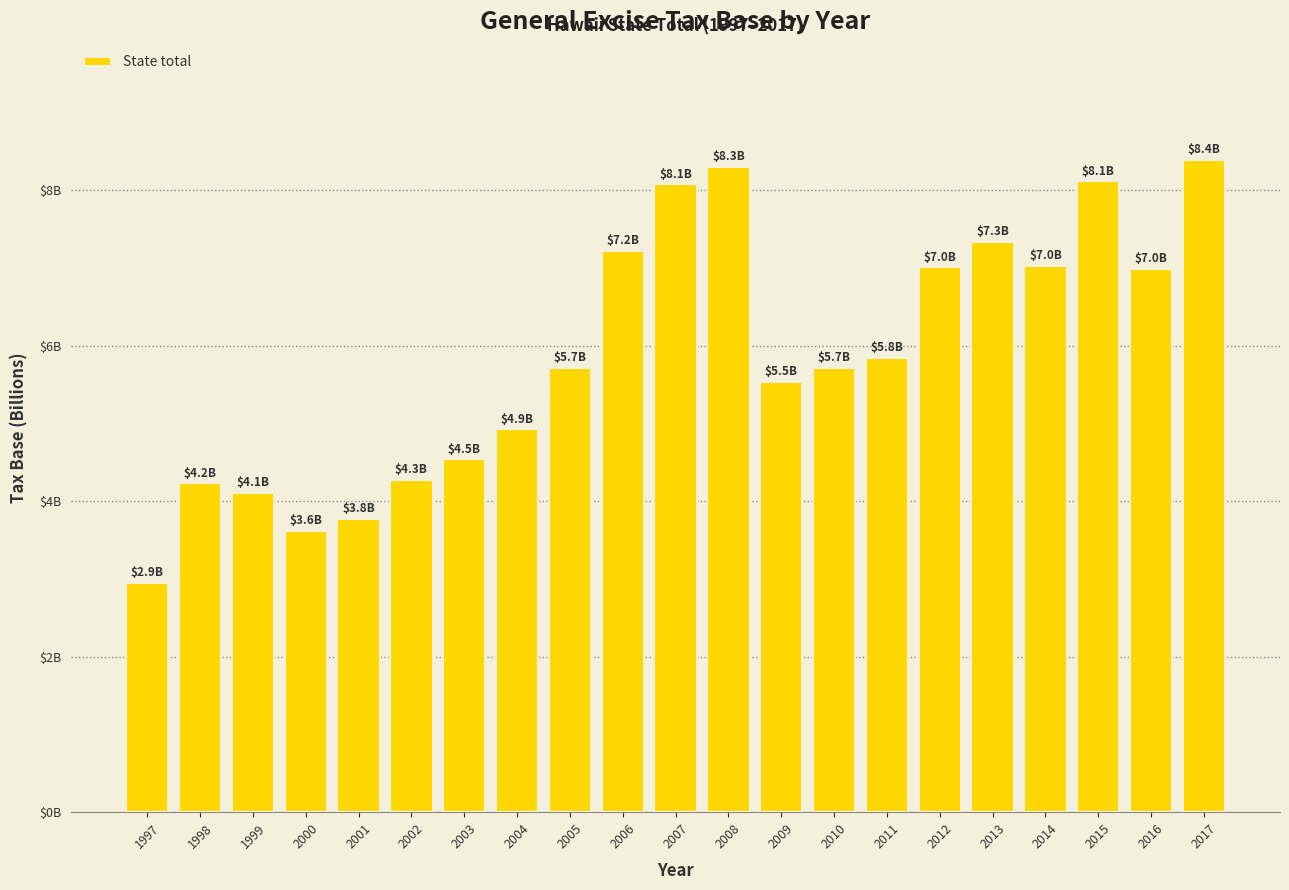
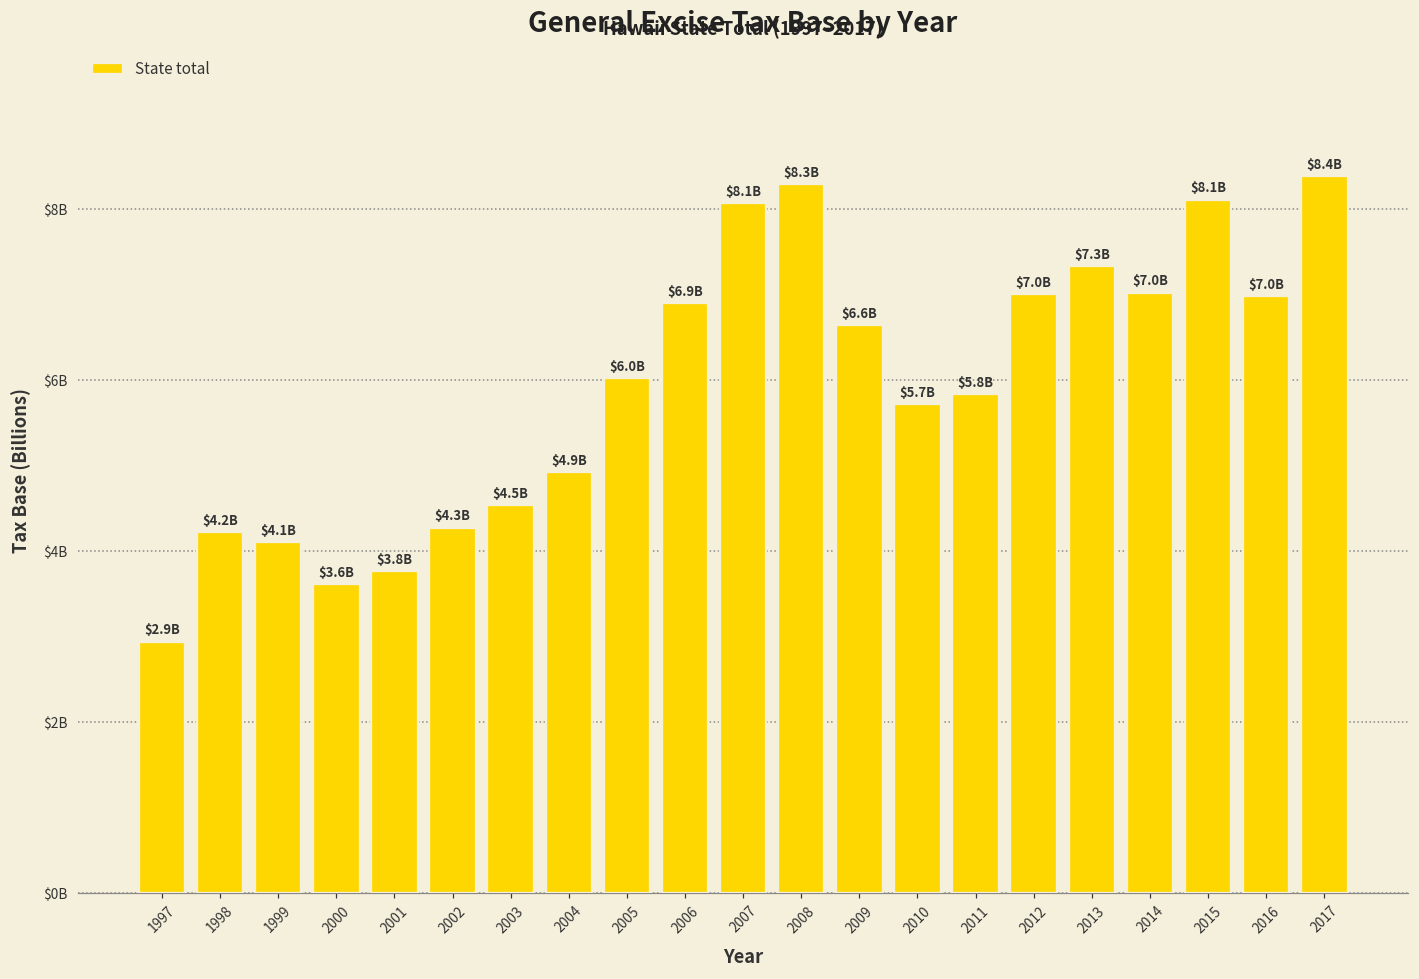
2005: $5.7B -> $6.0B
2006: $7.2B -> $6.9B
2009: $5.5B -> $6.6B
